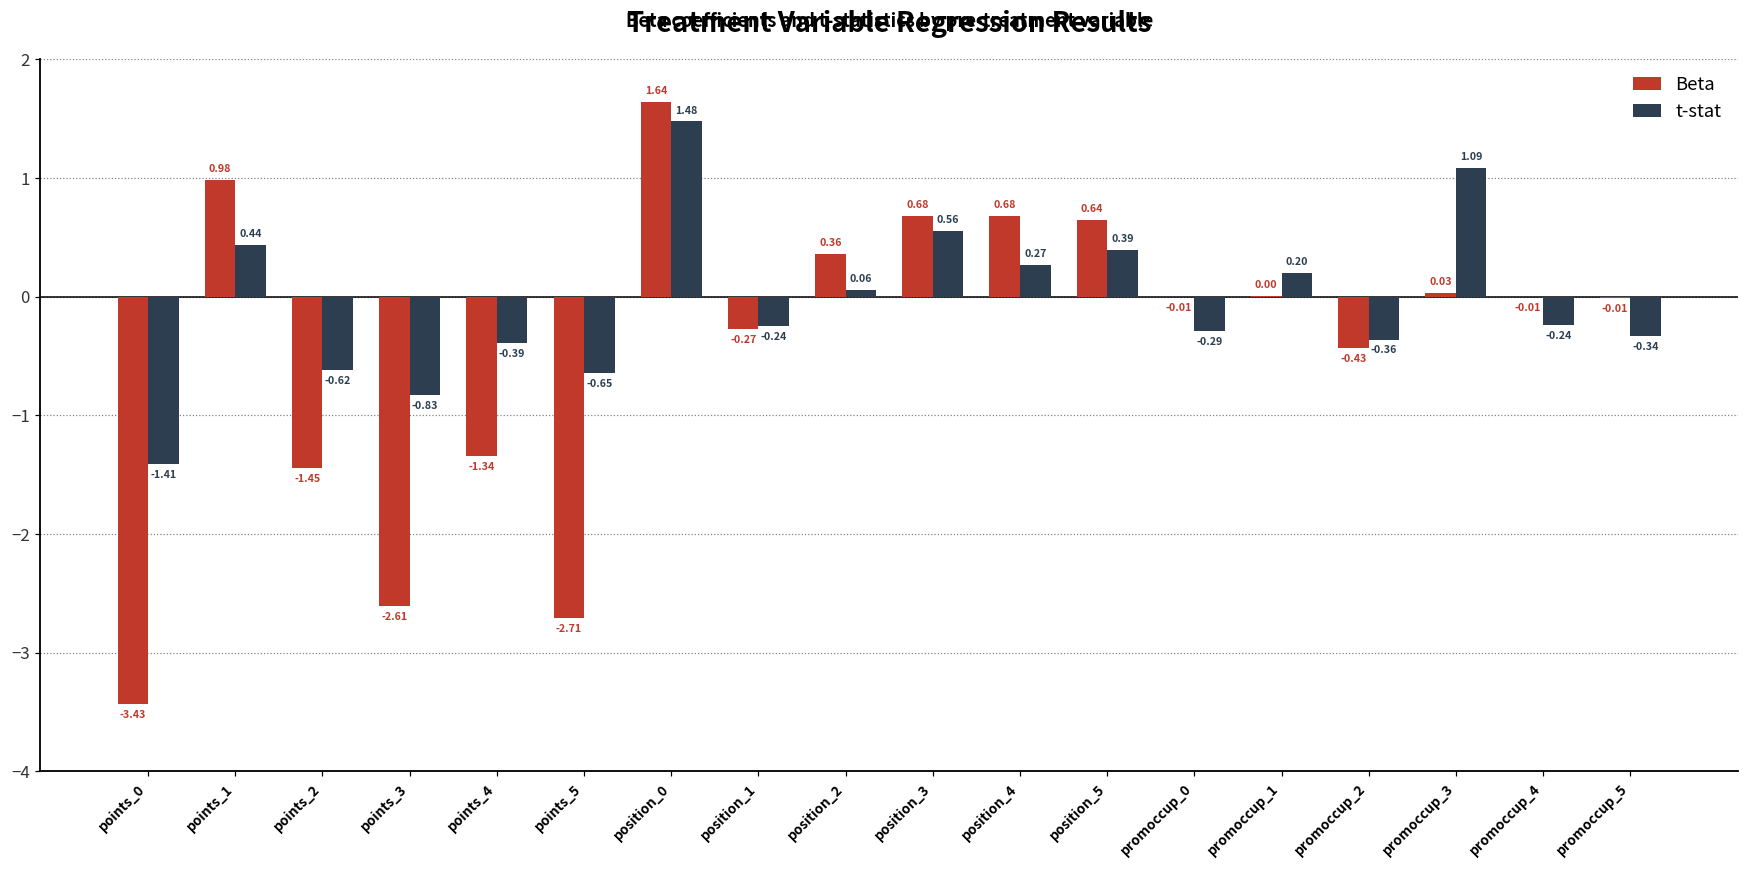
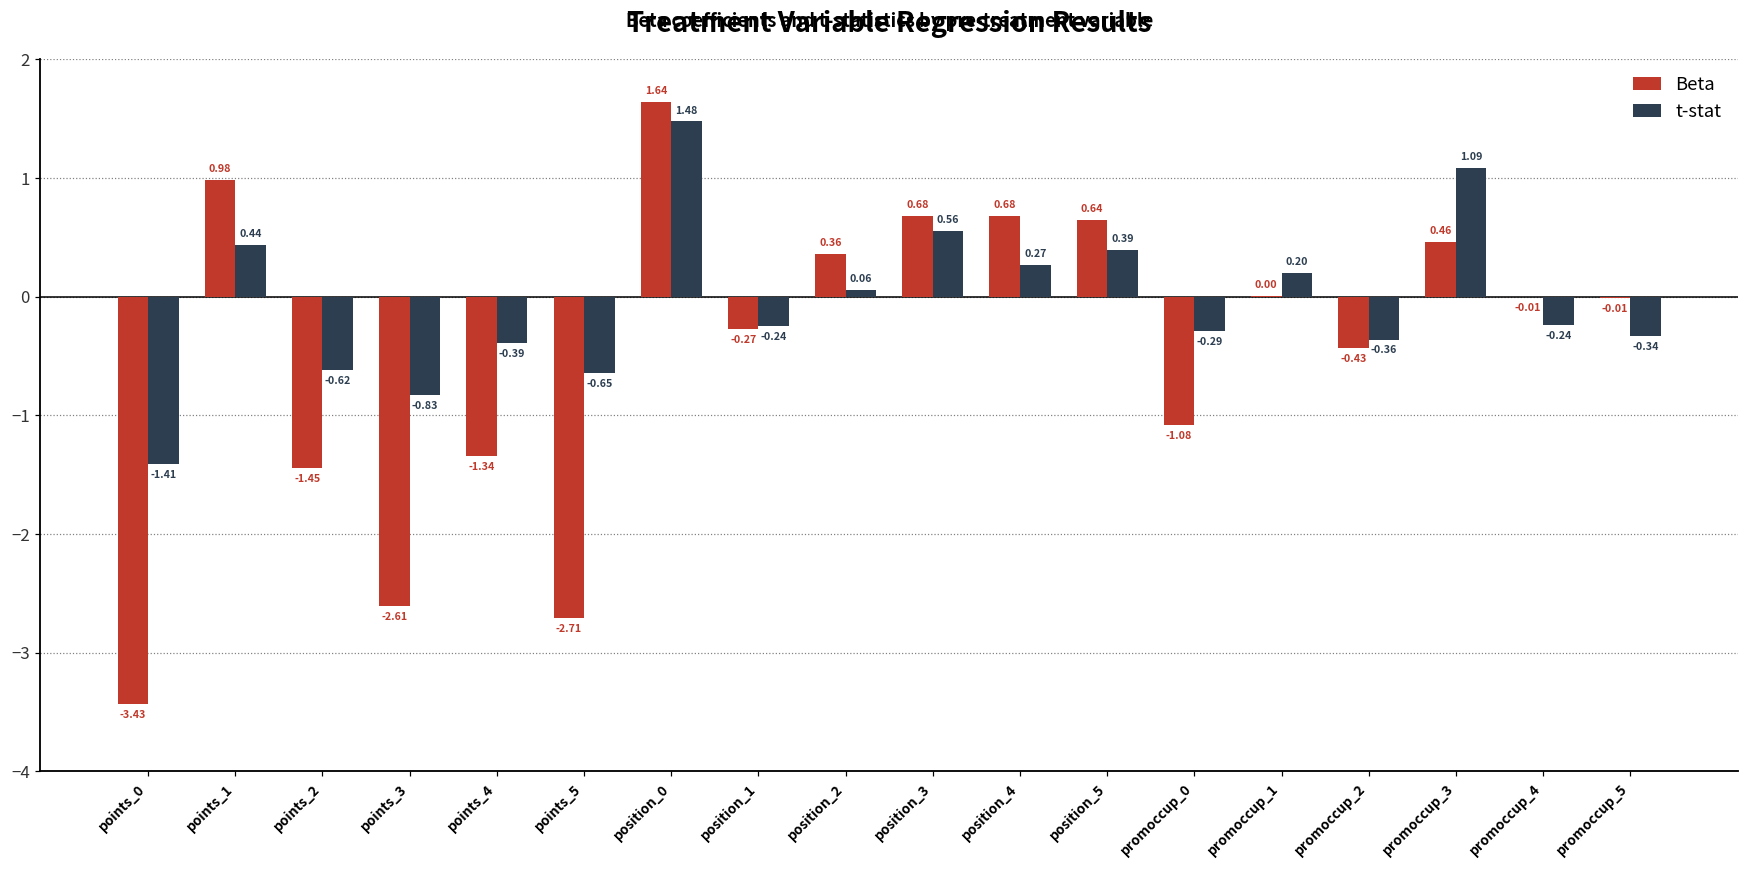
Beta, promoccup_0: -0.01 -> -1.08
Beta, promoccup_3: 0.03 -> 0.46
